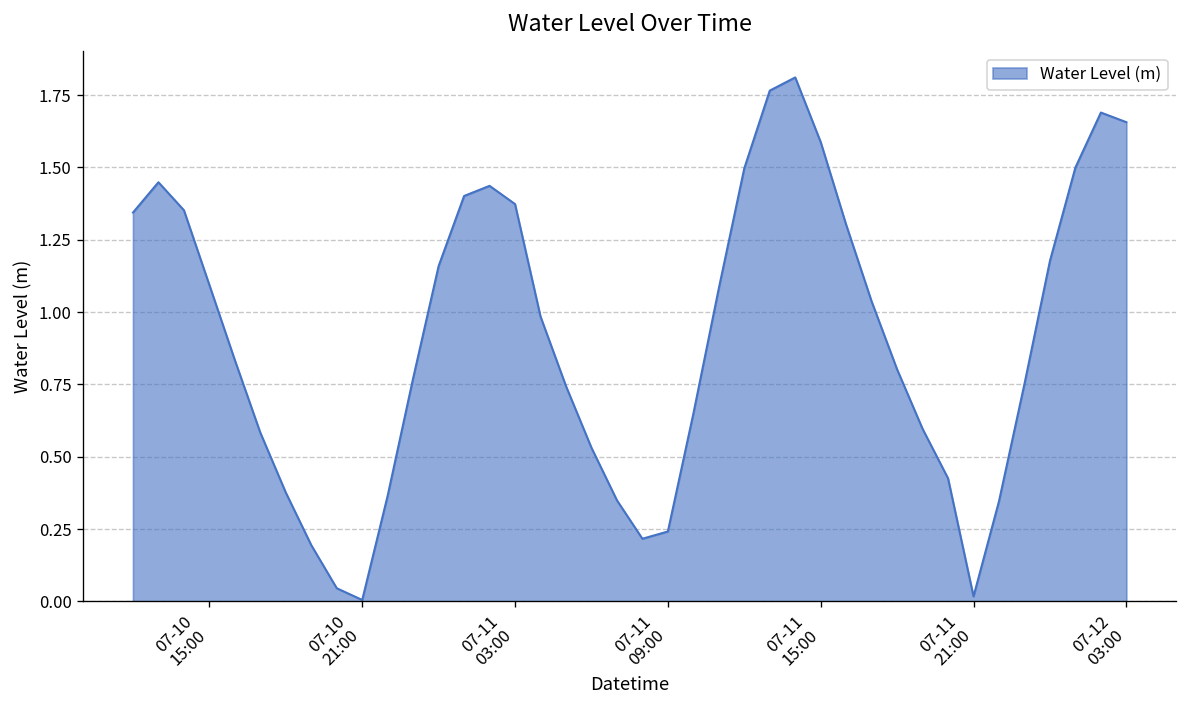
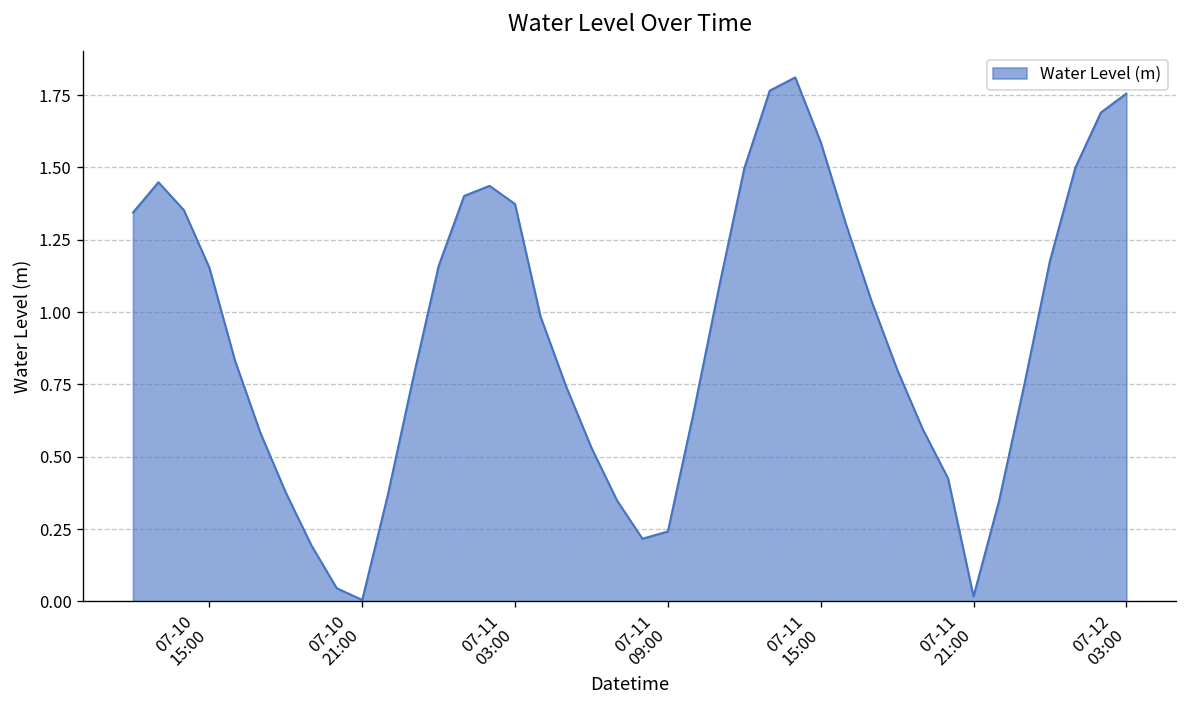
07-10 15:00: 1.09 -> 1.15
07-12 03:00: 1.66 -> 1.76
